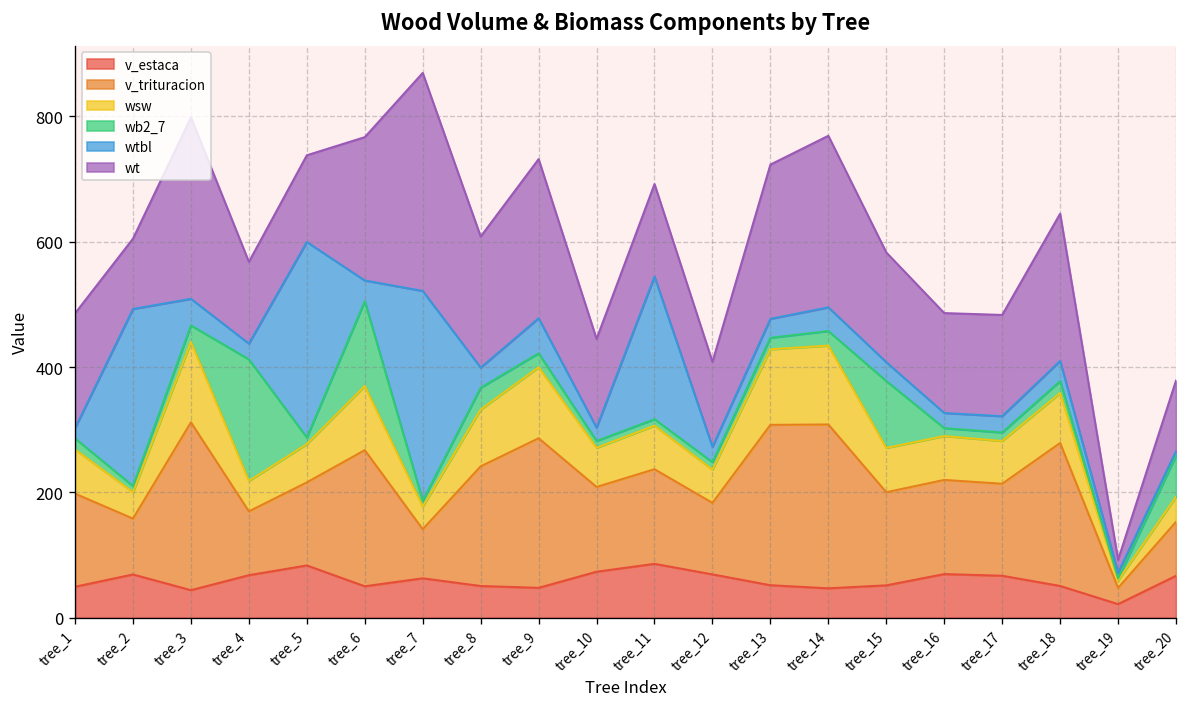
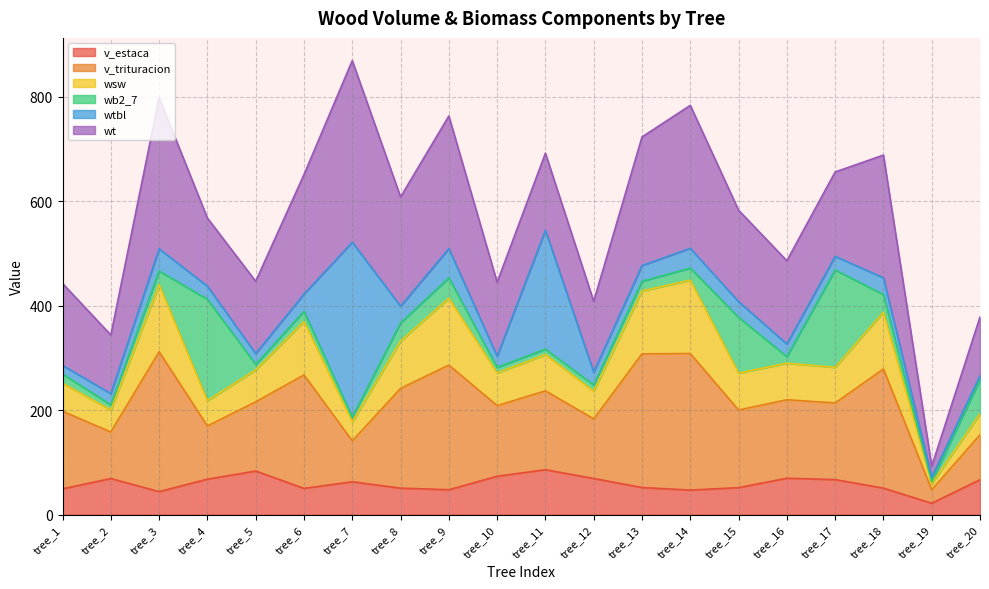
wsw, tree_1: 70 -> 50
wt, tree_1: 180 -> 160
wtbl, tree_2: 280 -> 20
wtbl, tree_5: 310 -> 20
wb2_7, tree_6: 140 -> 20
wsw, tree_9: 110 -> 130
wb2_7, tree_9: 20 -> 40
wsw, tree_14: 130 -> 140
wb2_7, tree_17: 10 -> 190
wsw, tree_18: 80 -> 110
wb2_7, tree_18: 20 -> 30
